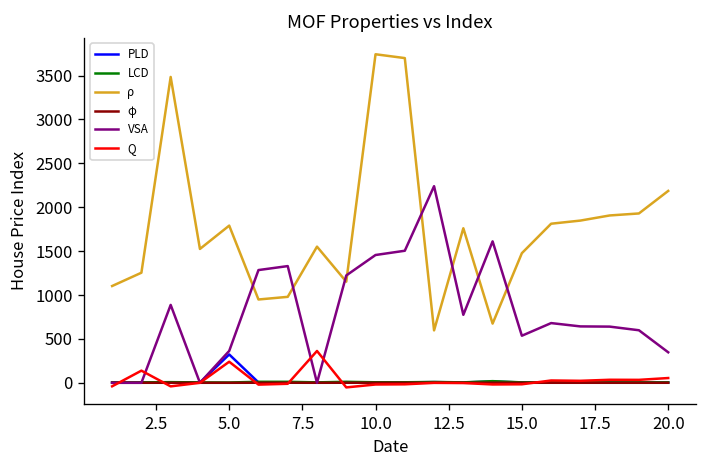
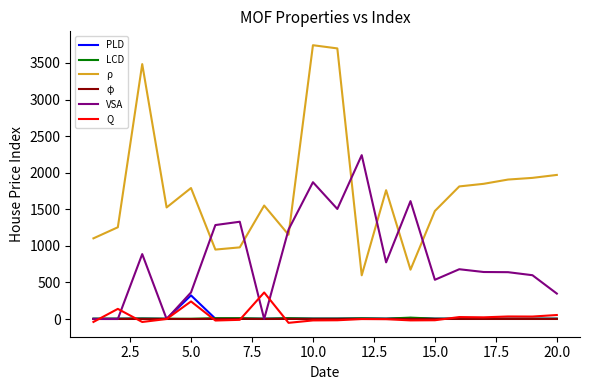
VSA, 10.0: 1500 -> 1900
ρ, 20.0: 2200 -> 2000
